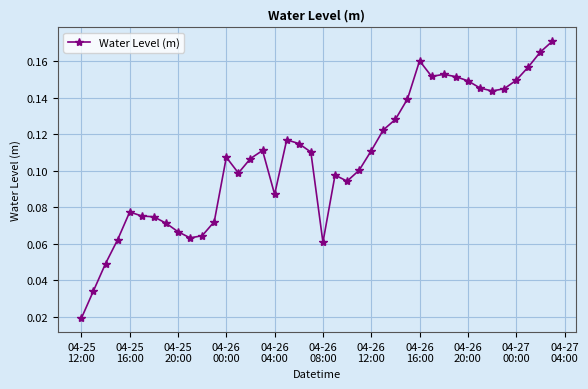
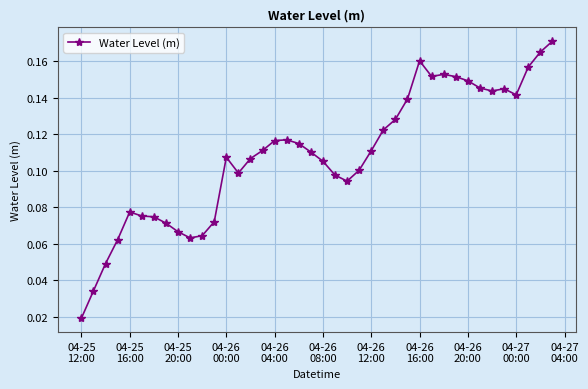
04-26 04:00: 0.087 -> 0.117
04-26 08:00: 0.061 -> 0.105
04-27 00:00: 0.150 -> 0.142
